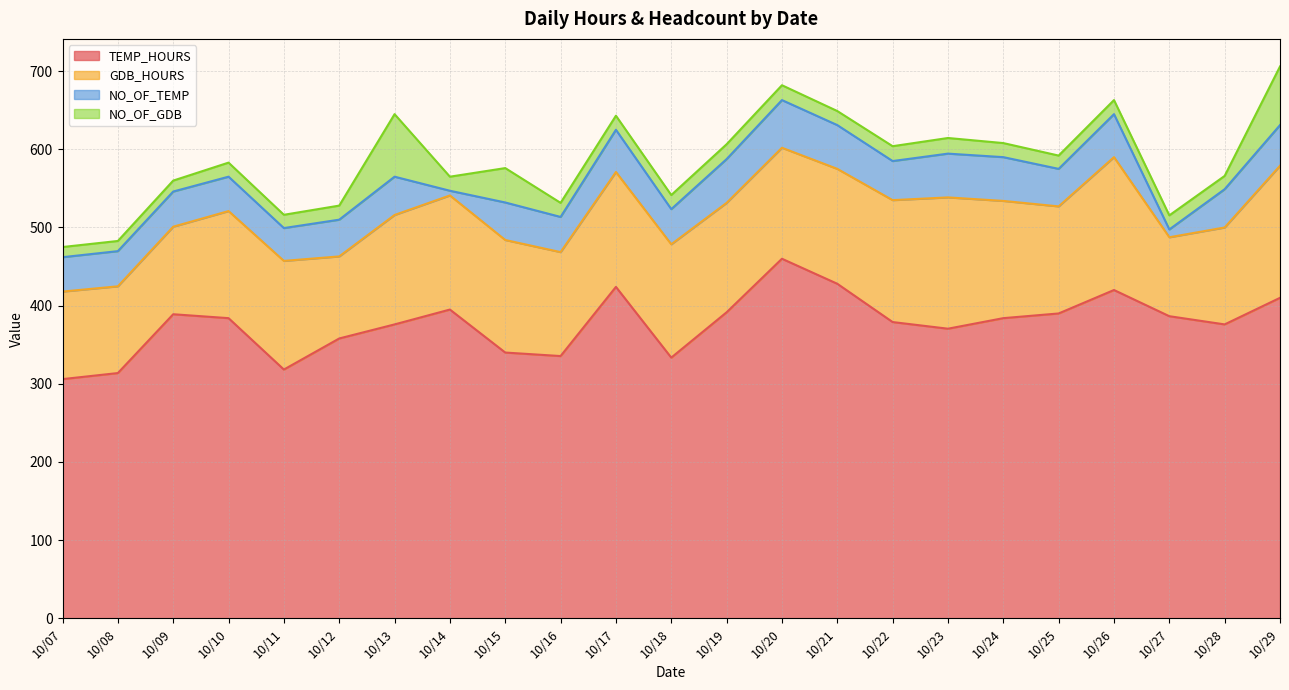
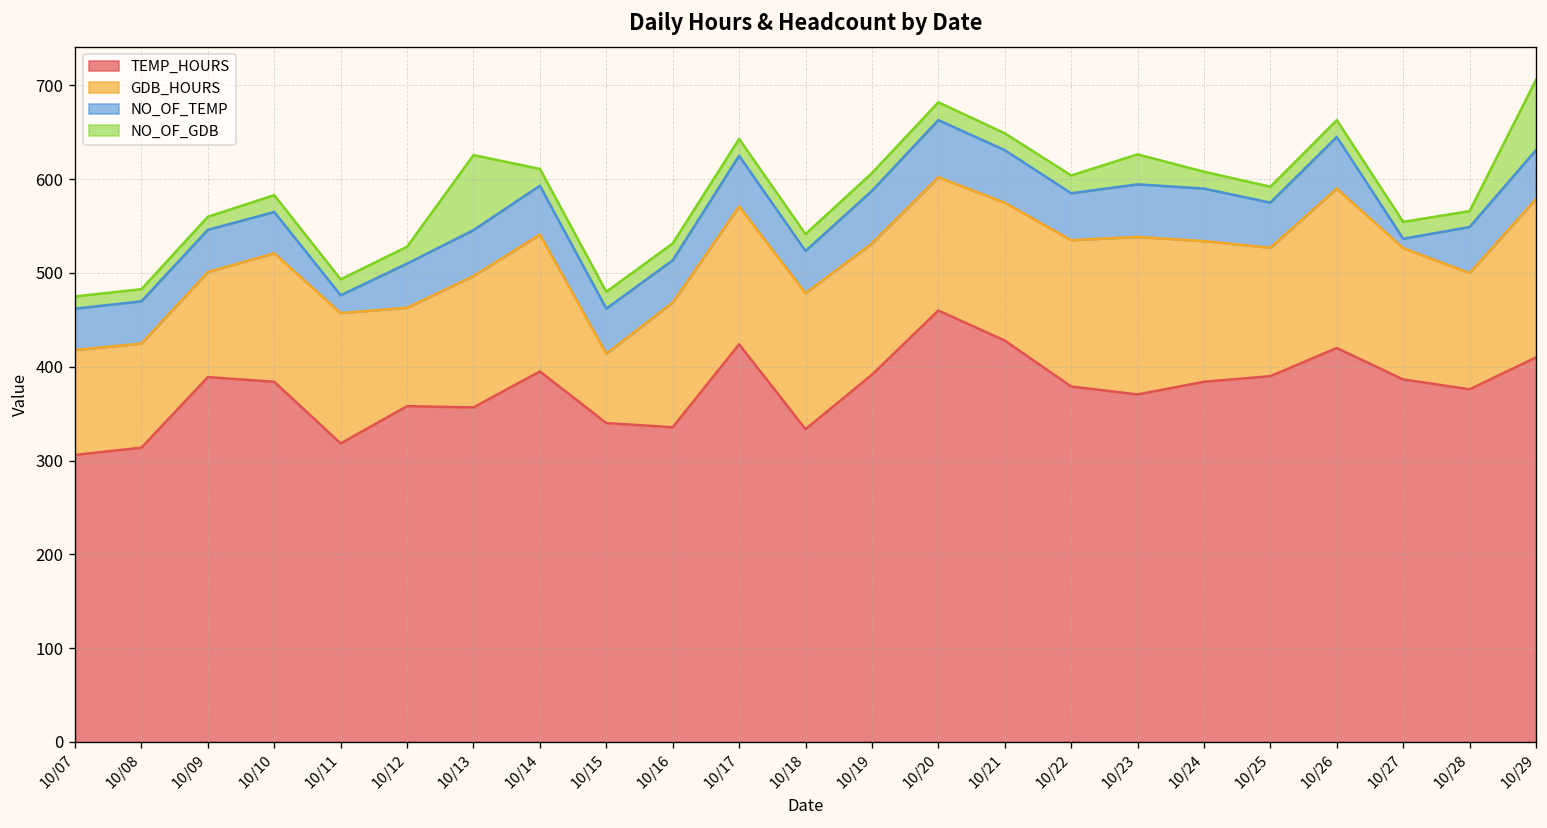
NO_OF_TEMP, 10/11: 40 -> 20
TEMP_HOURS, 10/13: 380 -> 360
NO_OF_TEMP, 10/14: 10 -> 50
GDB_HOURS, 10/15: 140 -> 70
NO_OF_GDB, 10/15: 40 -> 20
NO_OF_GDB, 10/23: 20 -> 30
GDB_HOURS, 10/27: 100 -> 140
